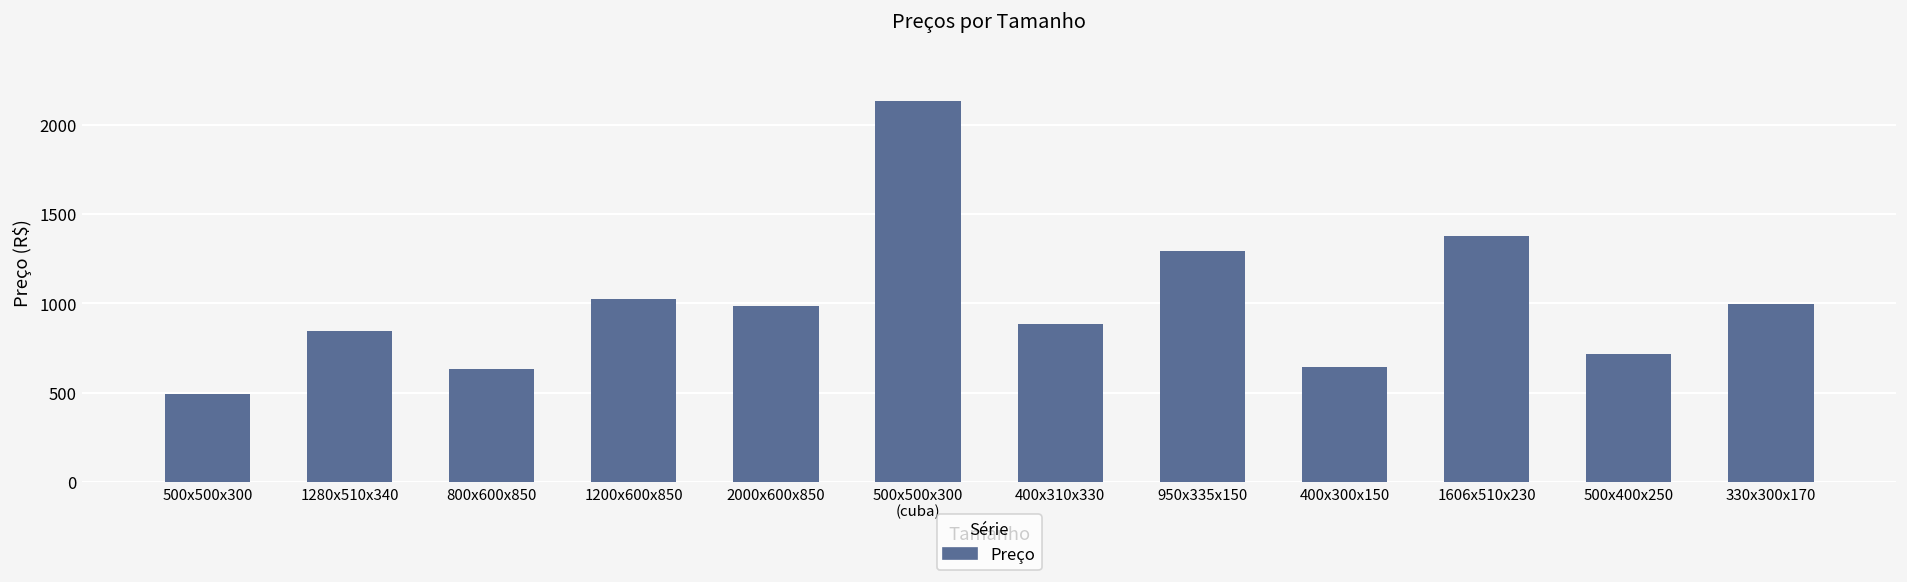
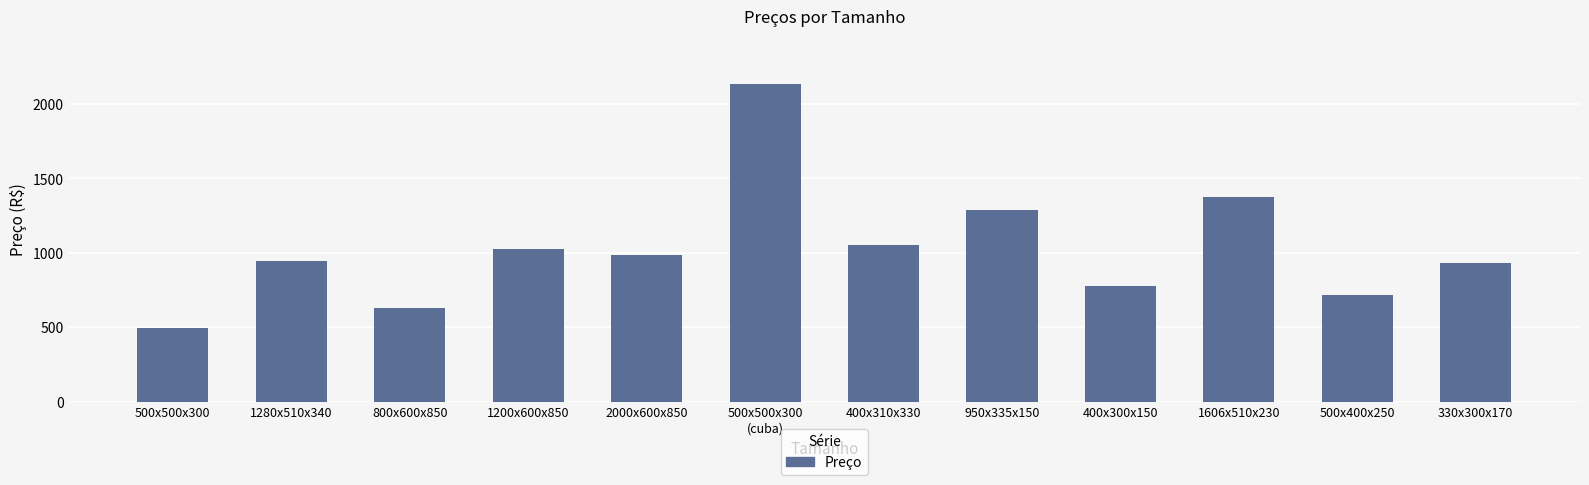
1280x510x340: 840 -> 950
400x310x330: 890 -> 1060
400x300x150: 640 -> 780
330x300x170: 1000 -> 930
